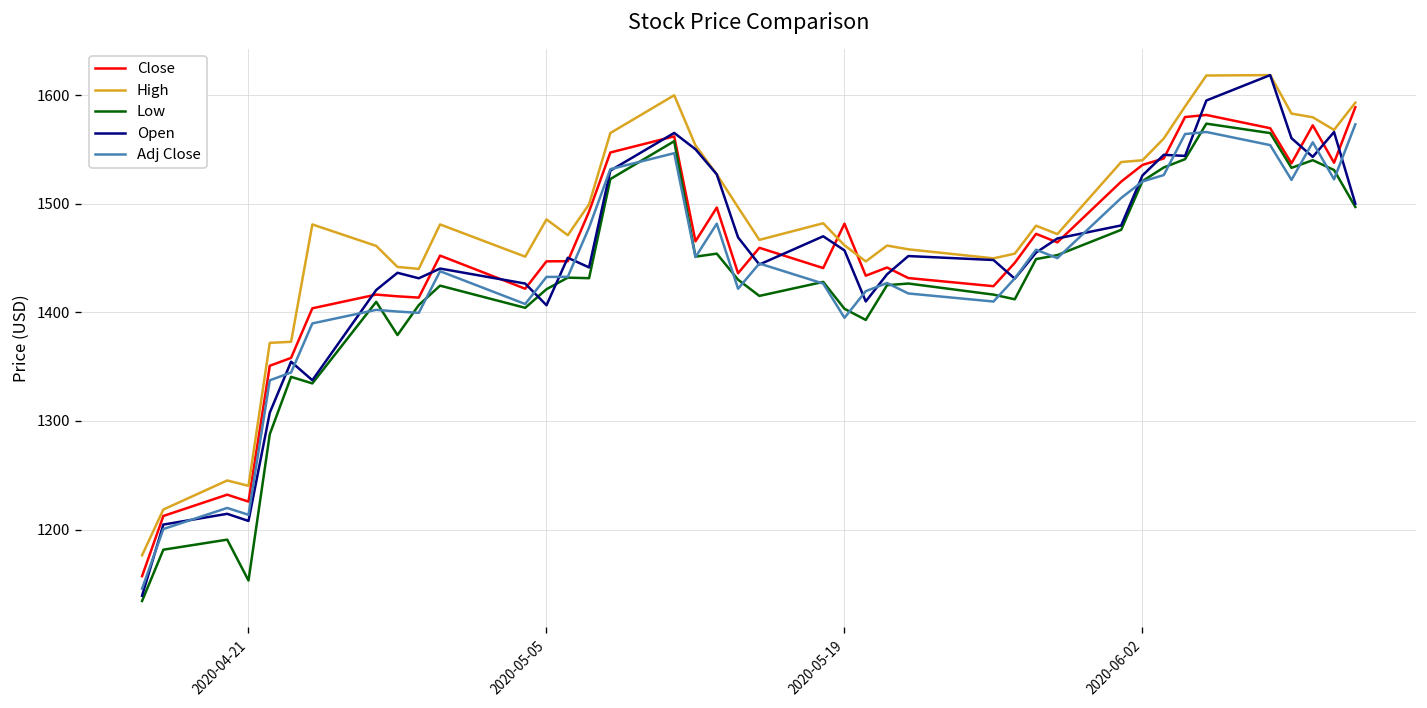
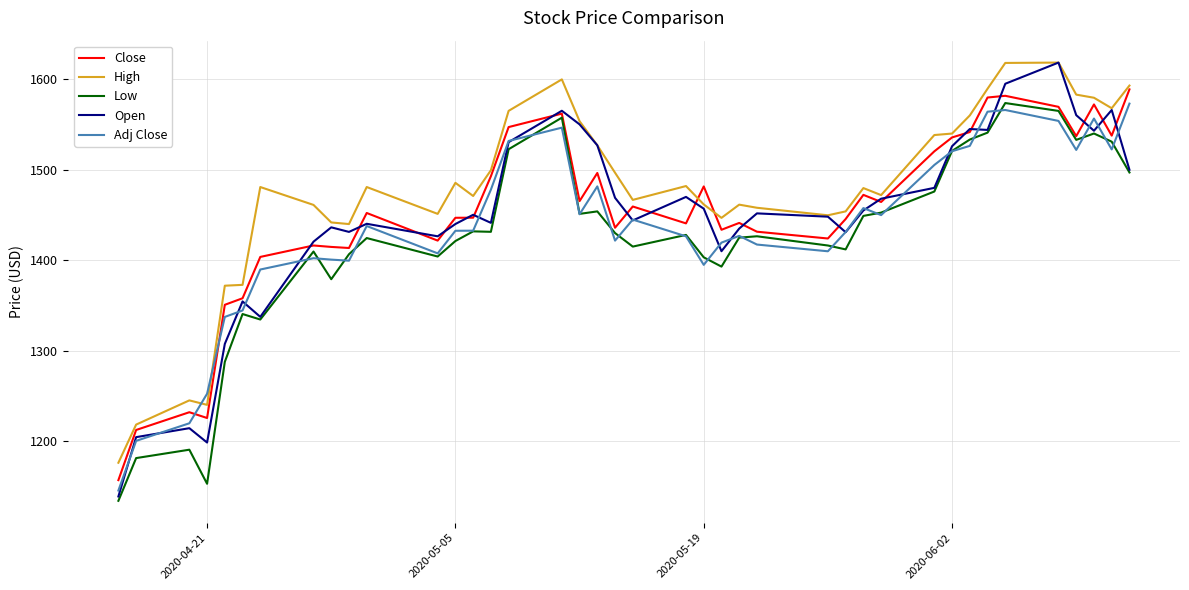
Open, 2020-04-21: 1210 -> 1200
Adj Close, 2020-04-21: 1210 -> 1250
Open, 2020-05-05: 1410 -> 1440
